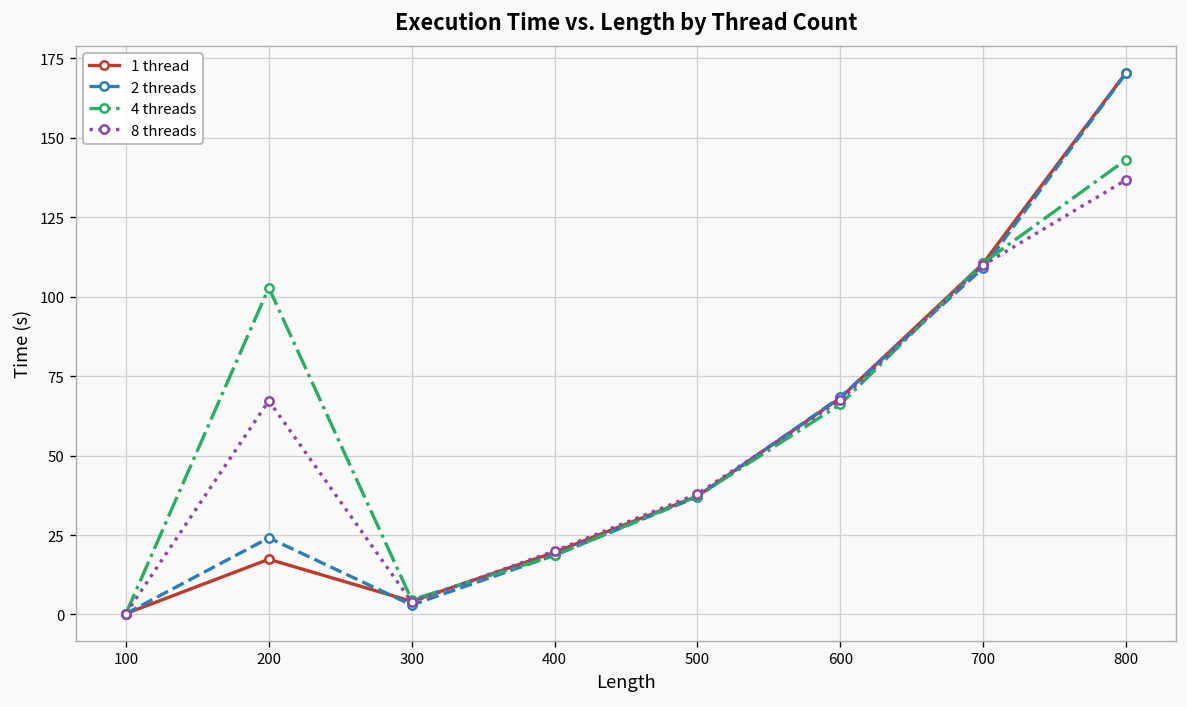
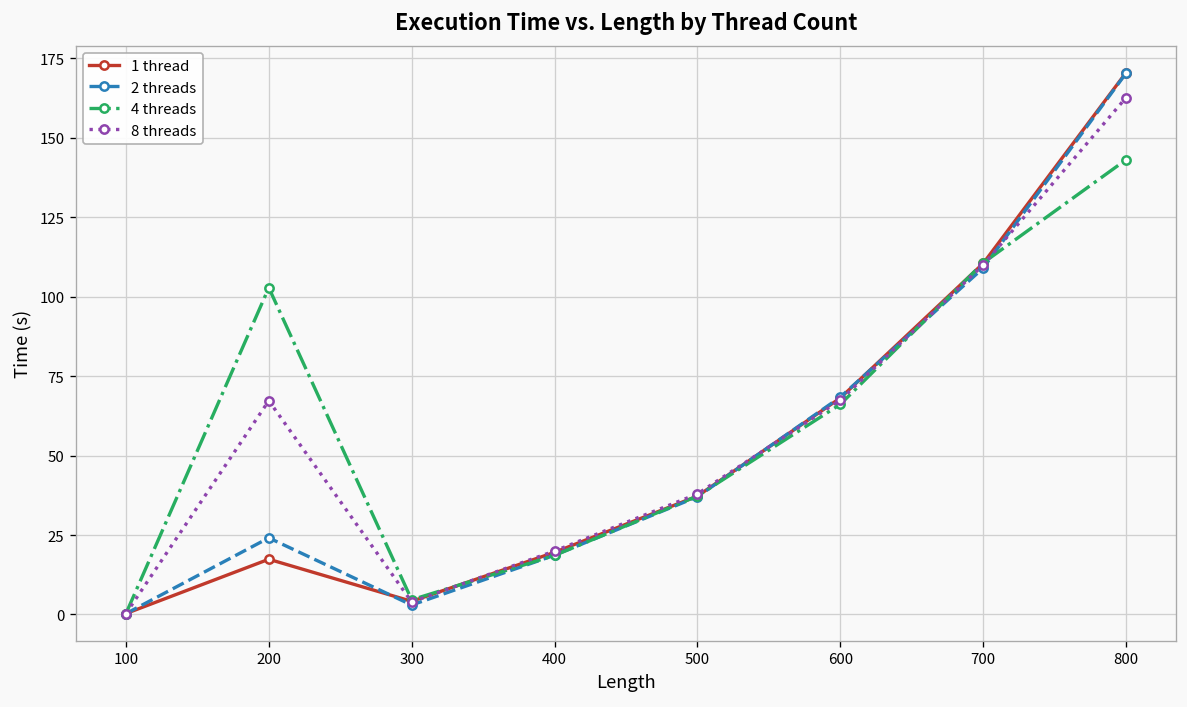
8 threads, 800: 137 -> 163
